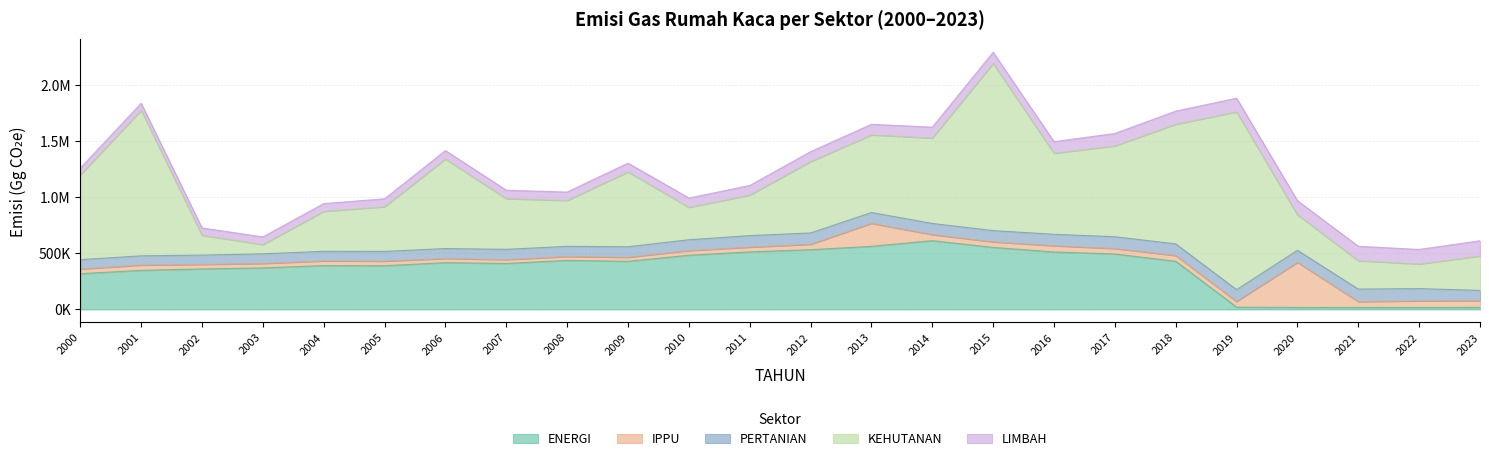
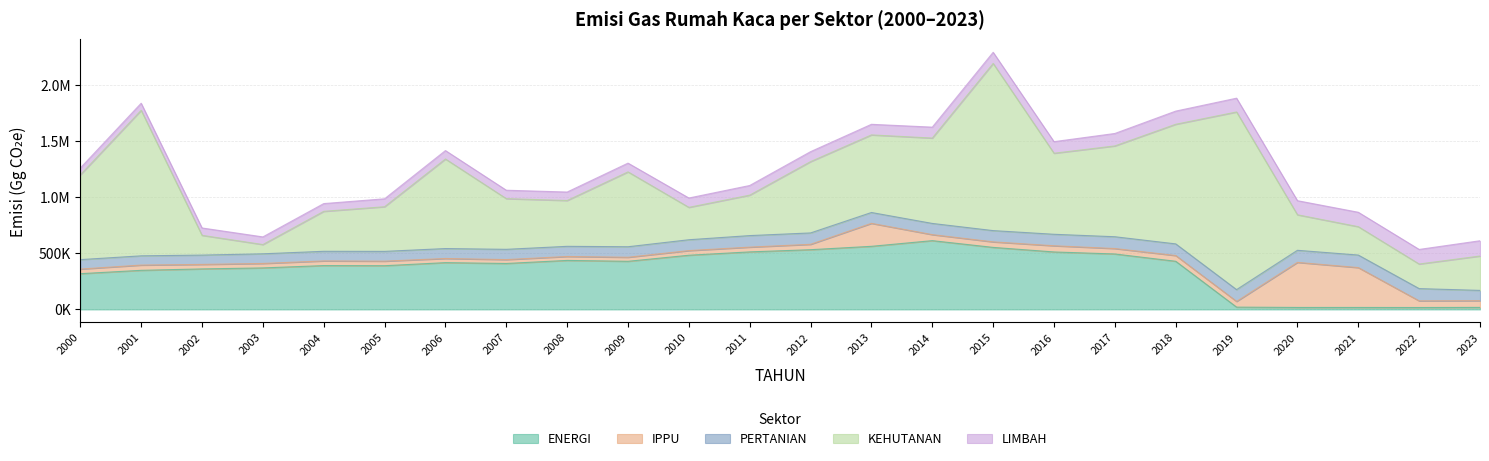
IPPU, 2021: 50000 -> 360000
